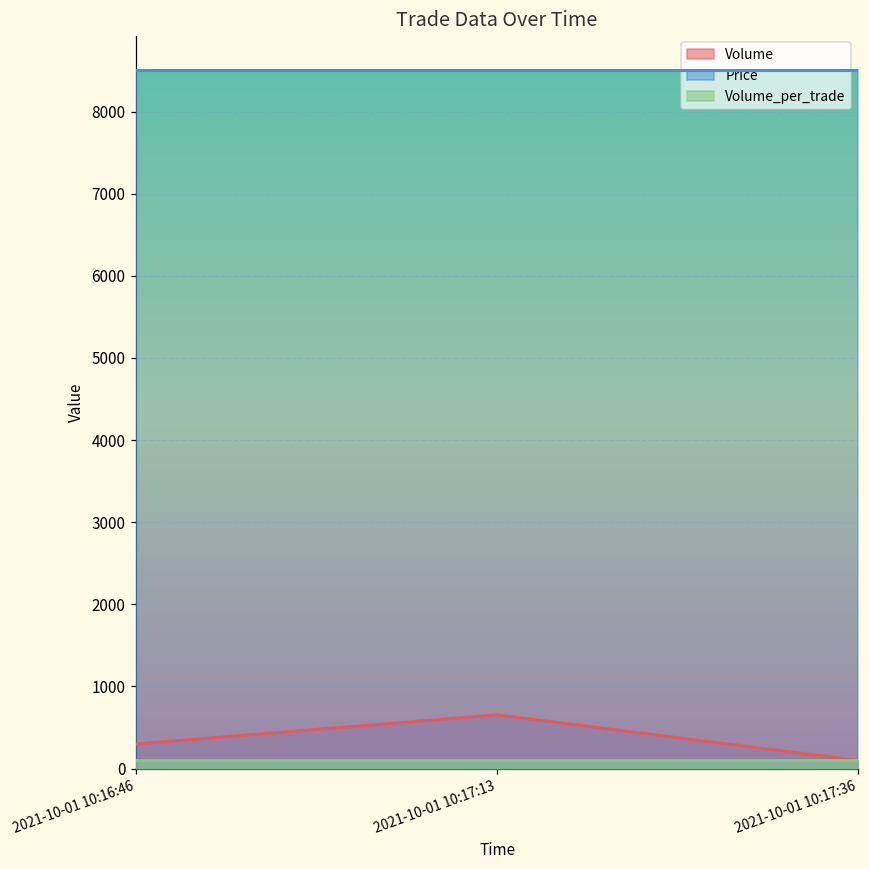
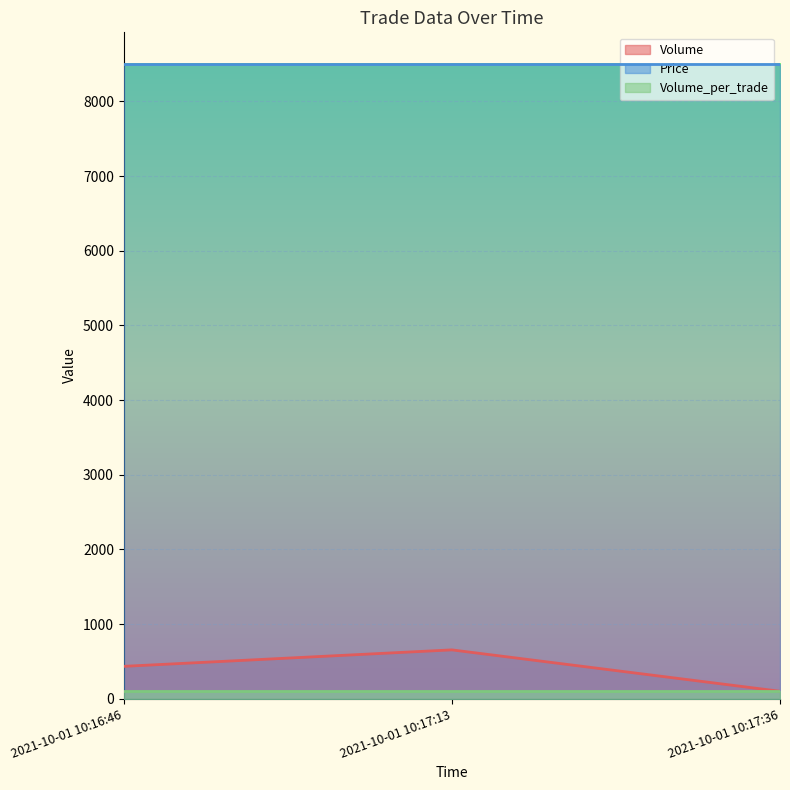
Volume, 2021-10-01 10:16:46: 300 -> 400
